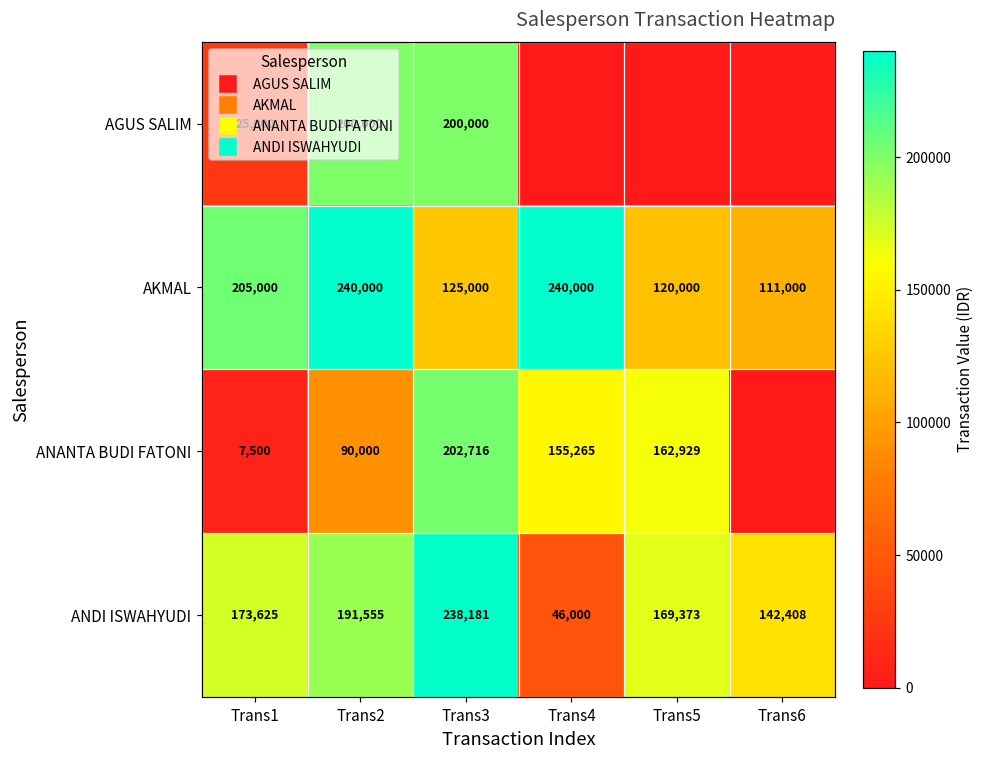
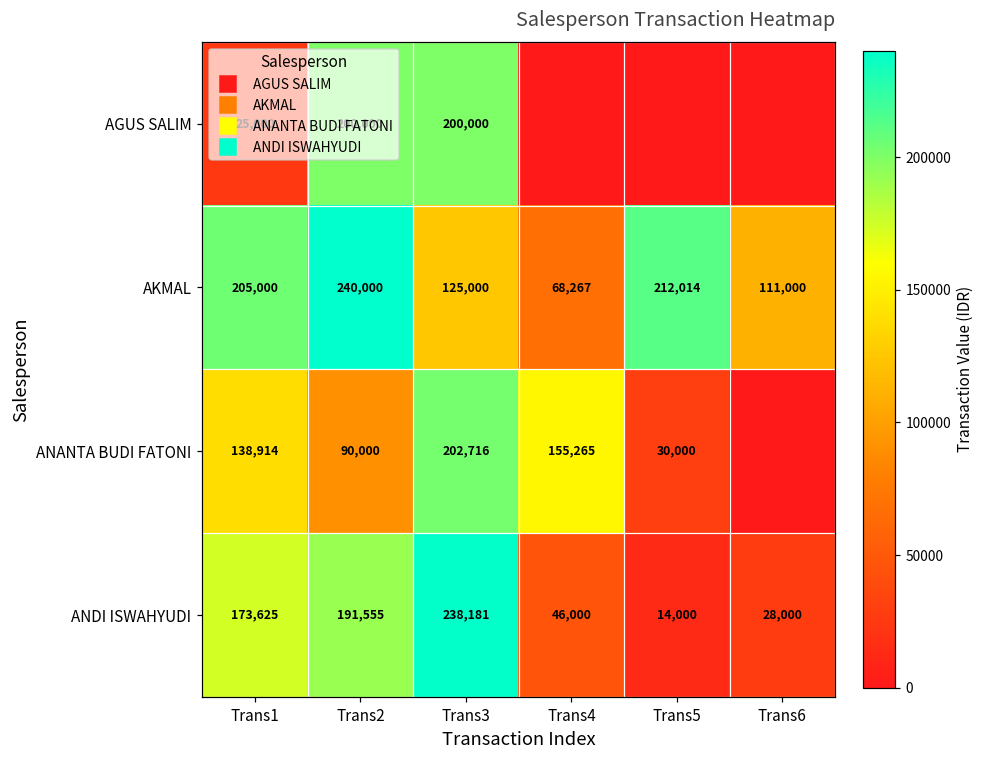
AKMAL, Trans4: 240,000 -> 68,267
AKMAL, Trans5: 120,000 -> 212,014
ANANTA BUDI FATONI, Trans1: 7,500 -> 138,914
ANANTA BUDI FATONI, Trans5: 162,929 -> 30,000
ANDI ISWAHYUDI, Trans5: 169,373 -> 14,000
ANDI ISWAHYUDI, Trans6: 142,408 -> 28,000
